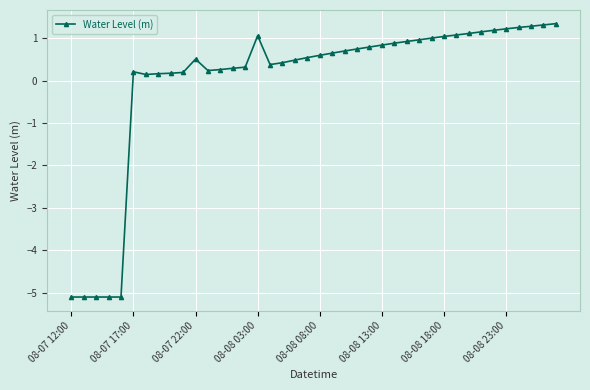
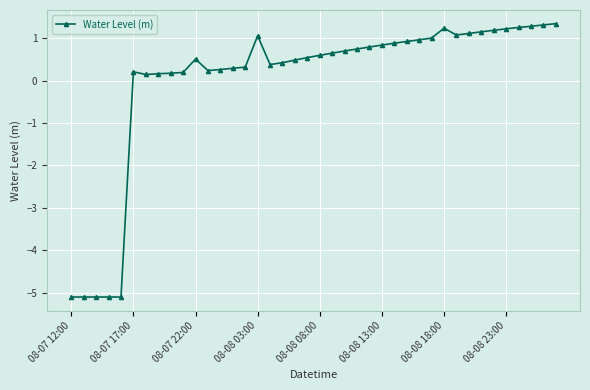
08-08 18:00: 1.0 -> 1.2
